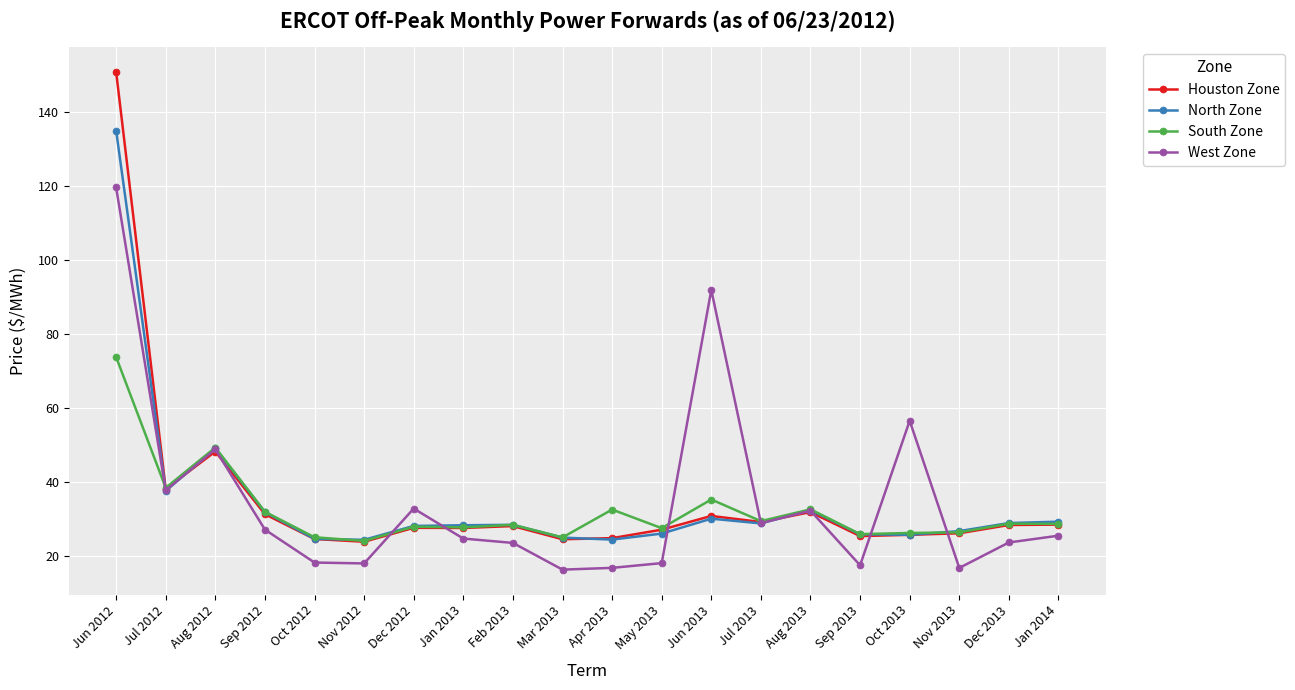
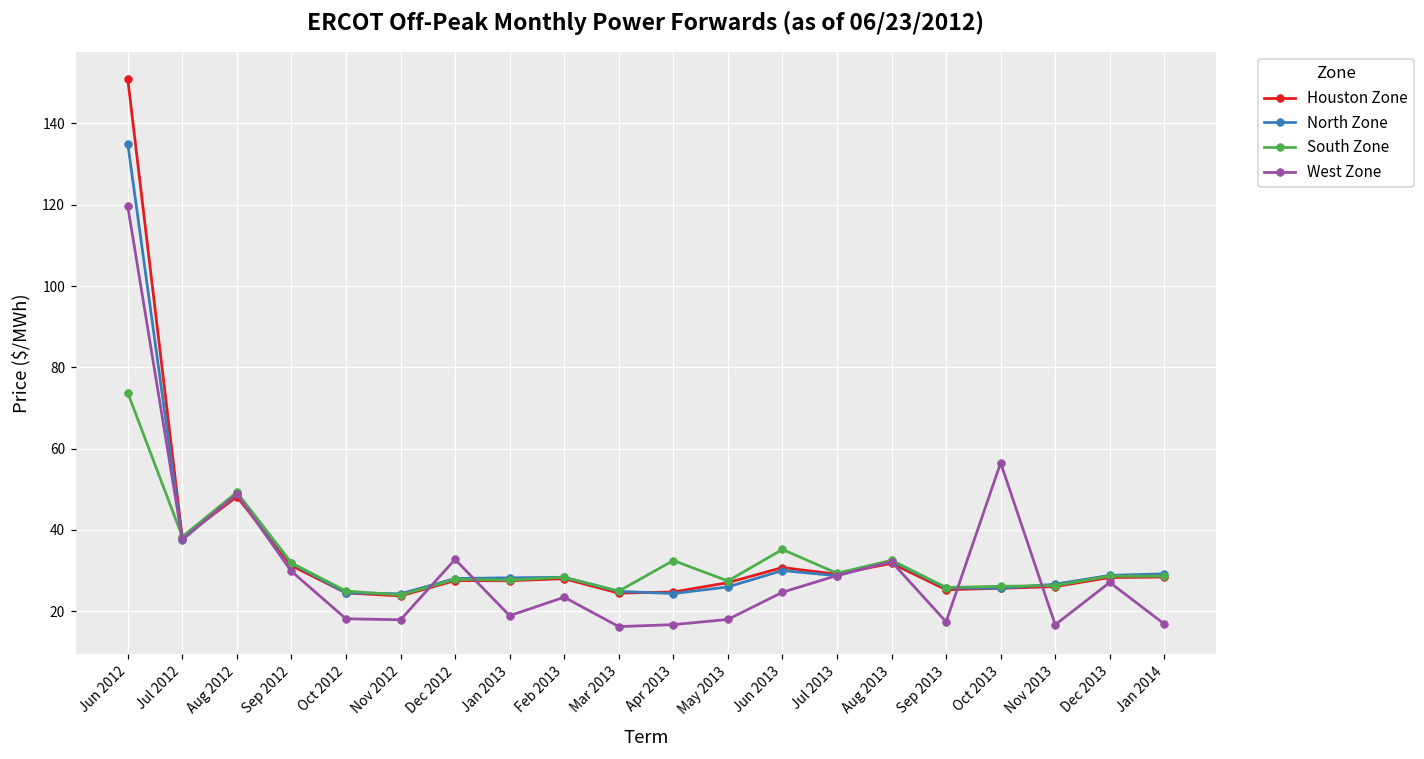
West Zone, Sep 2012: 27 -> 30
West Zone, Jan 2013: 25 -> 19
West Zone, Jun 2013: 92 -> 25
West Zone, Dec 2013: 24 -> 27
West Zone, Jan 2014: 25 -> 17
